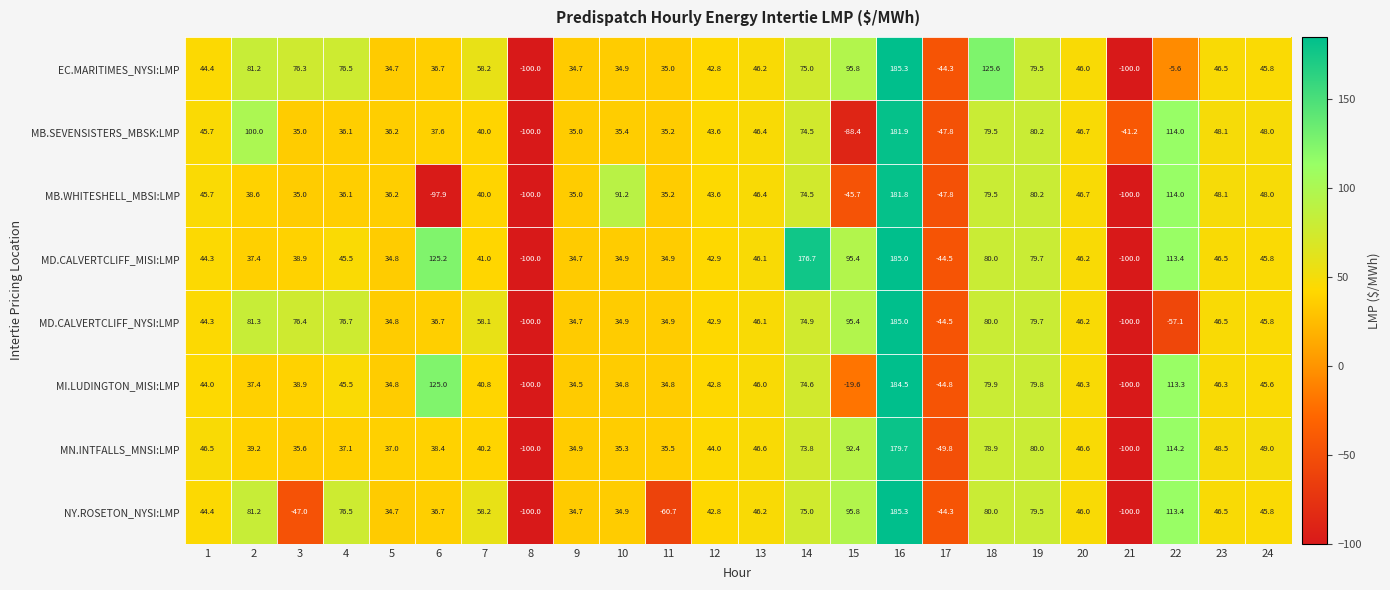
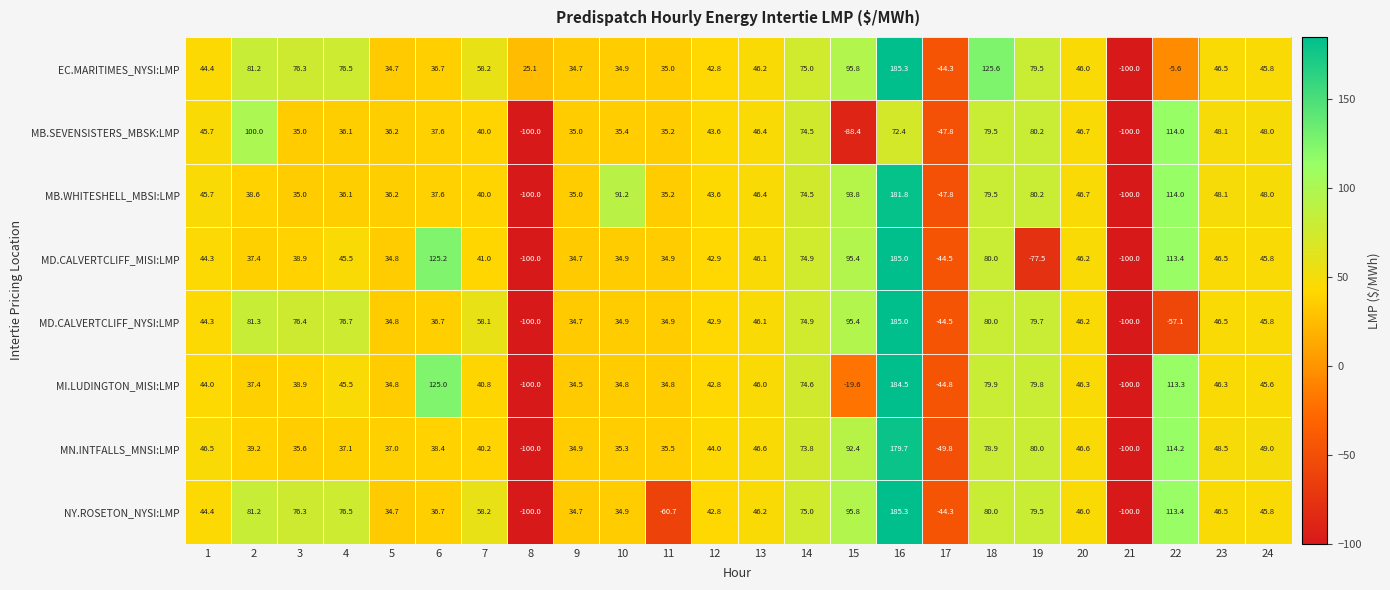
EC.MARITIMES_NYSI:LMP, 8: -100.0 -> 25.1
MB.SEVENSISTERS_MBSK:LMP, 16: 181.9 -> 72.4
MB.SEVENSISTERS_MBSK:LMP, 21: -41.2 -> -100.0
MB.WHITESHELL_MBSI:LMP, 6: -97.9 -> 37.6
MB.WHITESHELL_MBSI:LMP, 15: -45.7 -> 93.8
MD.CALVERTCLIFF_MISI:LMP, 14: 176.7 -> 74.9
MD.CALVERTCLIFF_MISI:LMP, 19: 79.7 -> -77.5
NY.ROSETON_NYSI:LMP, 3: -47.0 -> 76.3
